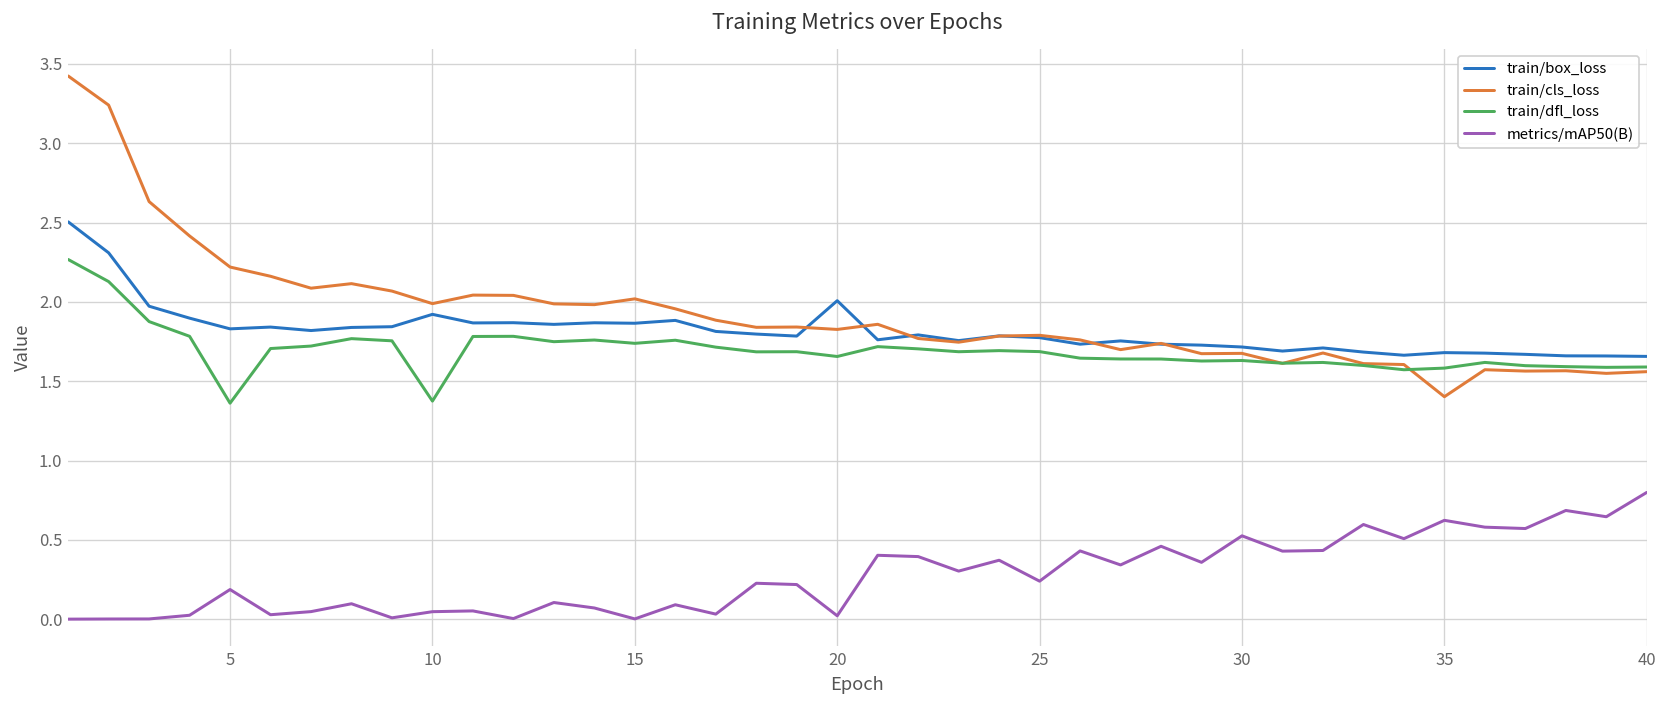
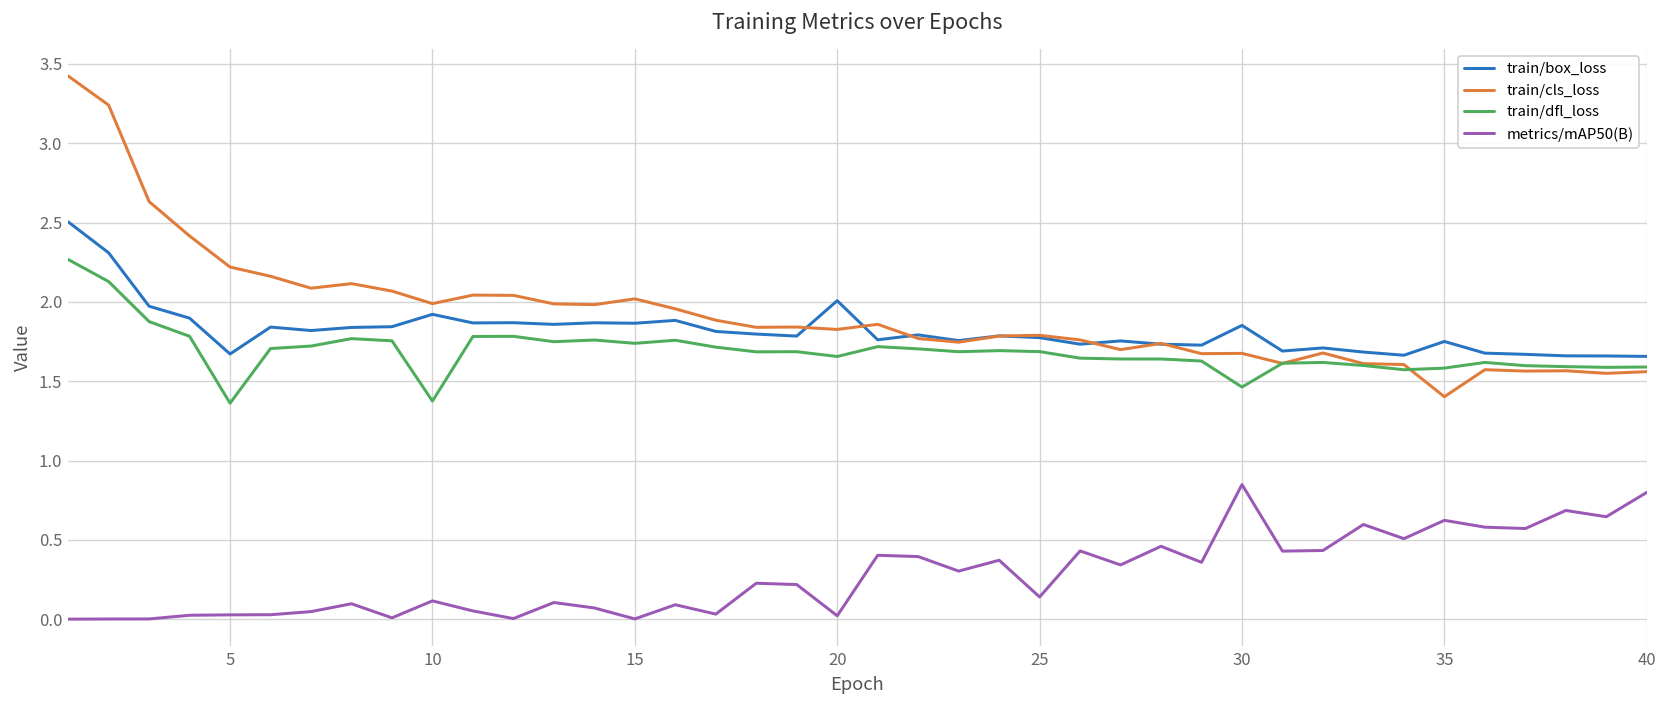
train/box_loss, 5: 1.83 -> 1.67
metrics/mAP50(B), 5: 0.19 -> 0.03
metrics/mAP50(B), 10: 0.05 -> 0.12
metrics/mAP50(B), 25: 0.24 -> 0.14
train/box_loss, 30: 1.72 -> 1.85
train/dfl_loss, 30: 1.63 -> 1.46
metrics/mAP50(B), 30: 0.53 -> 0.85
train/box_loss, 35: 1.68 -> 1.75
